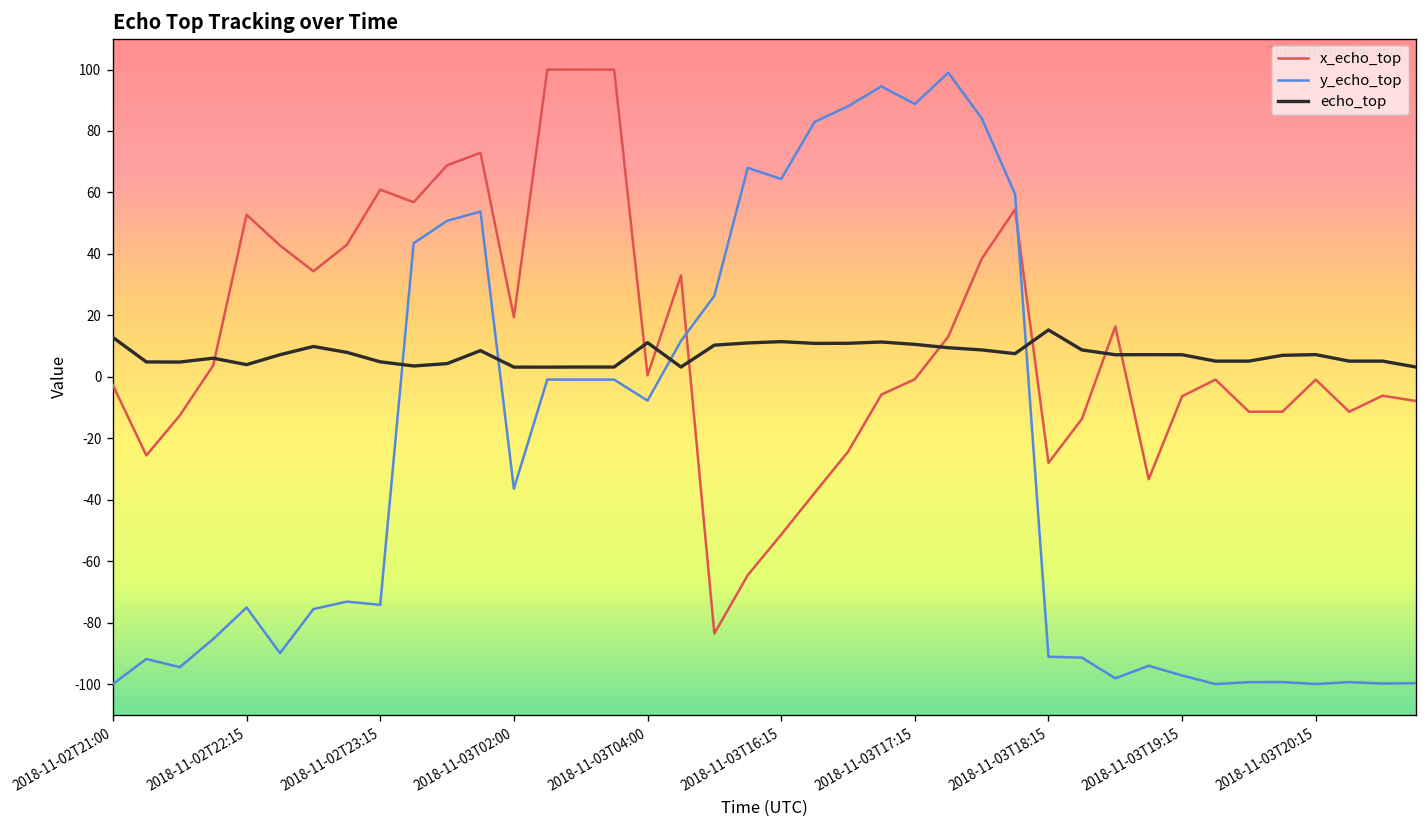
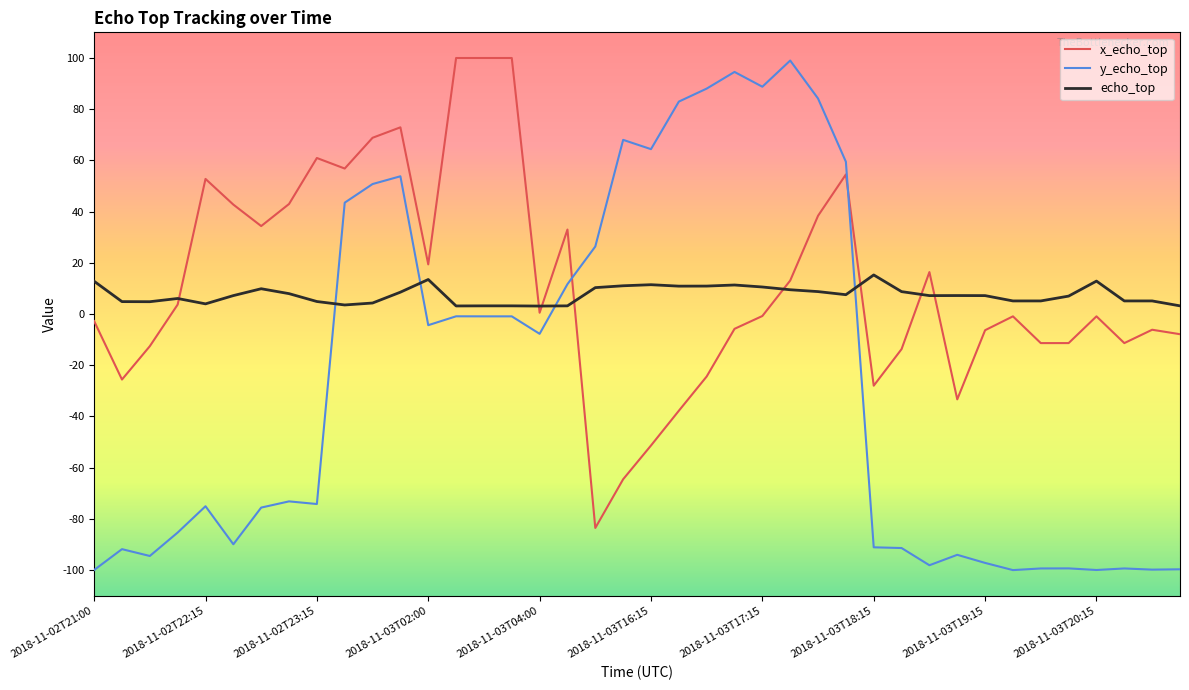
y_echo_top, 2018-11-03T02:00: -36 -> -4
echo_top, 2018-11-03T02:00: 3 -> 13
echo_top, 2018-11-03T04:00: 11 -> 3
echo_top, 2018-11-03T20:15: 7 -> 13
